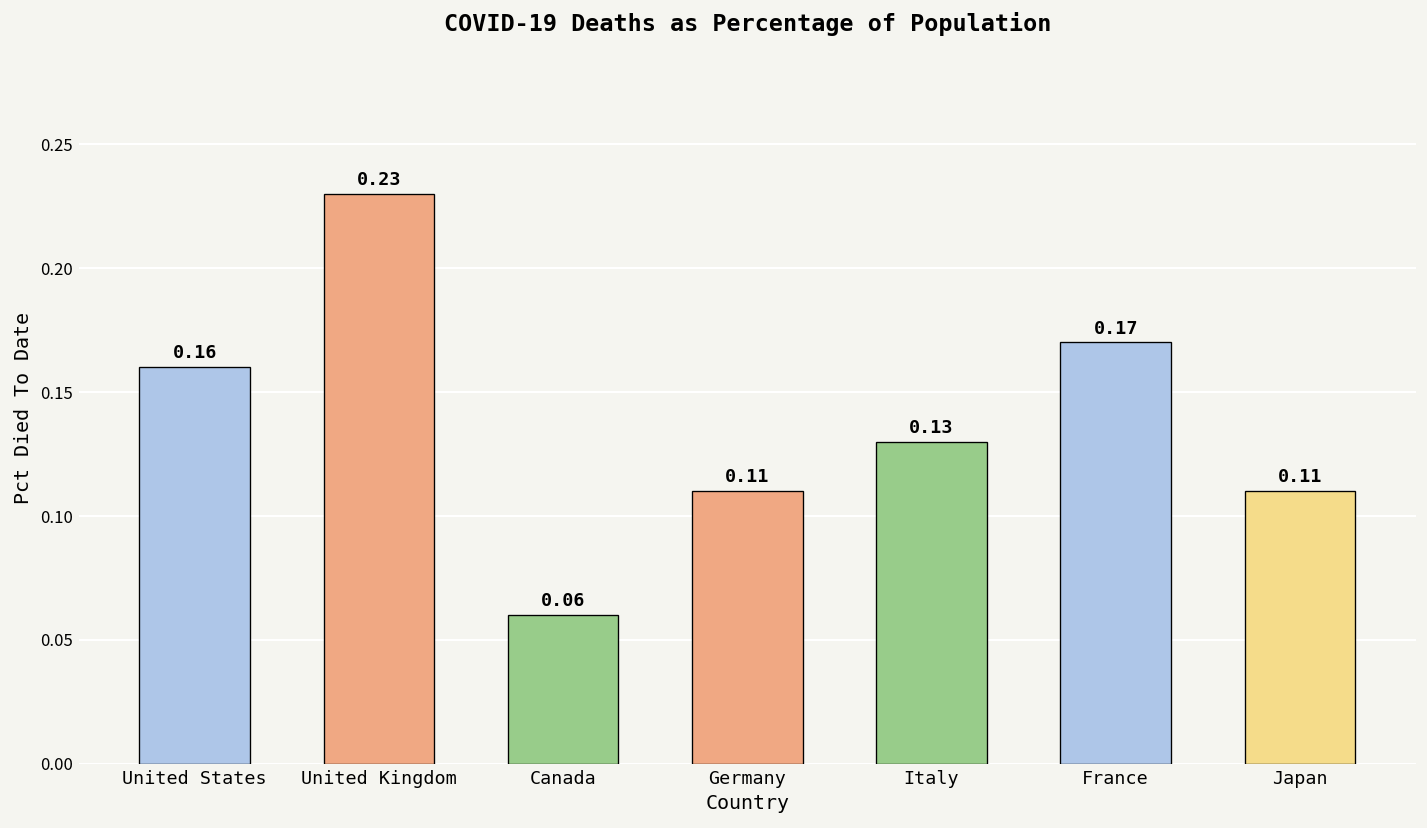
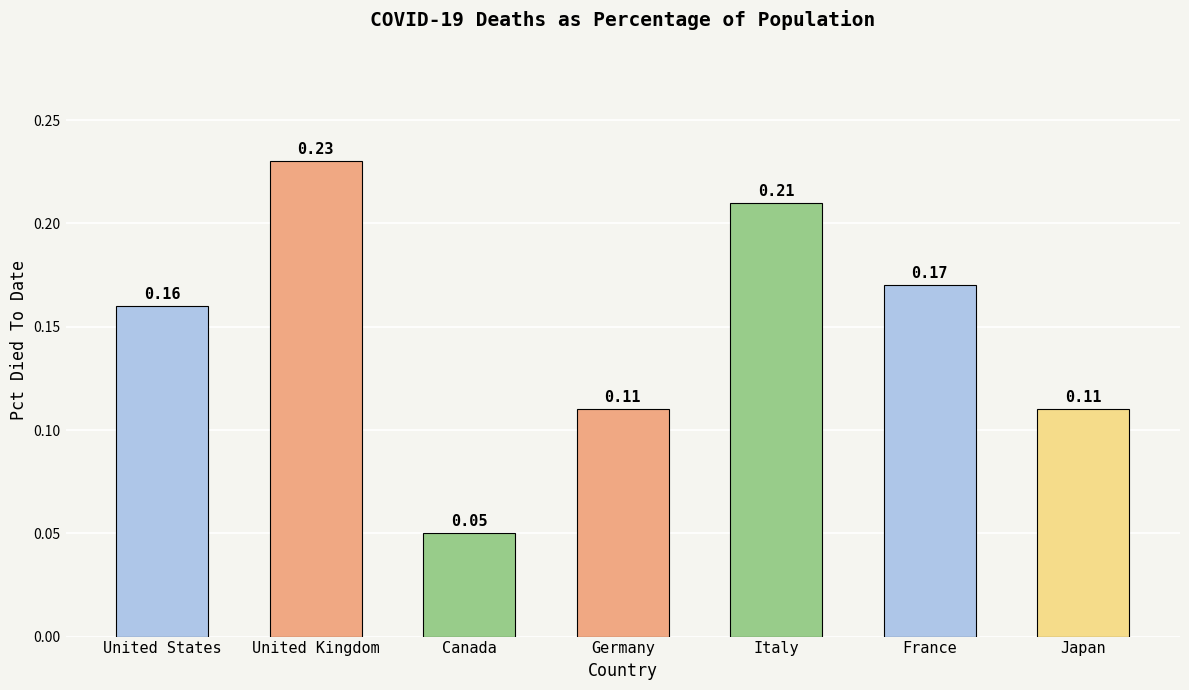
Canada: 0.06 -> 0.05
Italy: 0.13 -> 0.21
